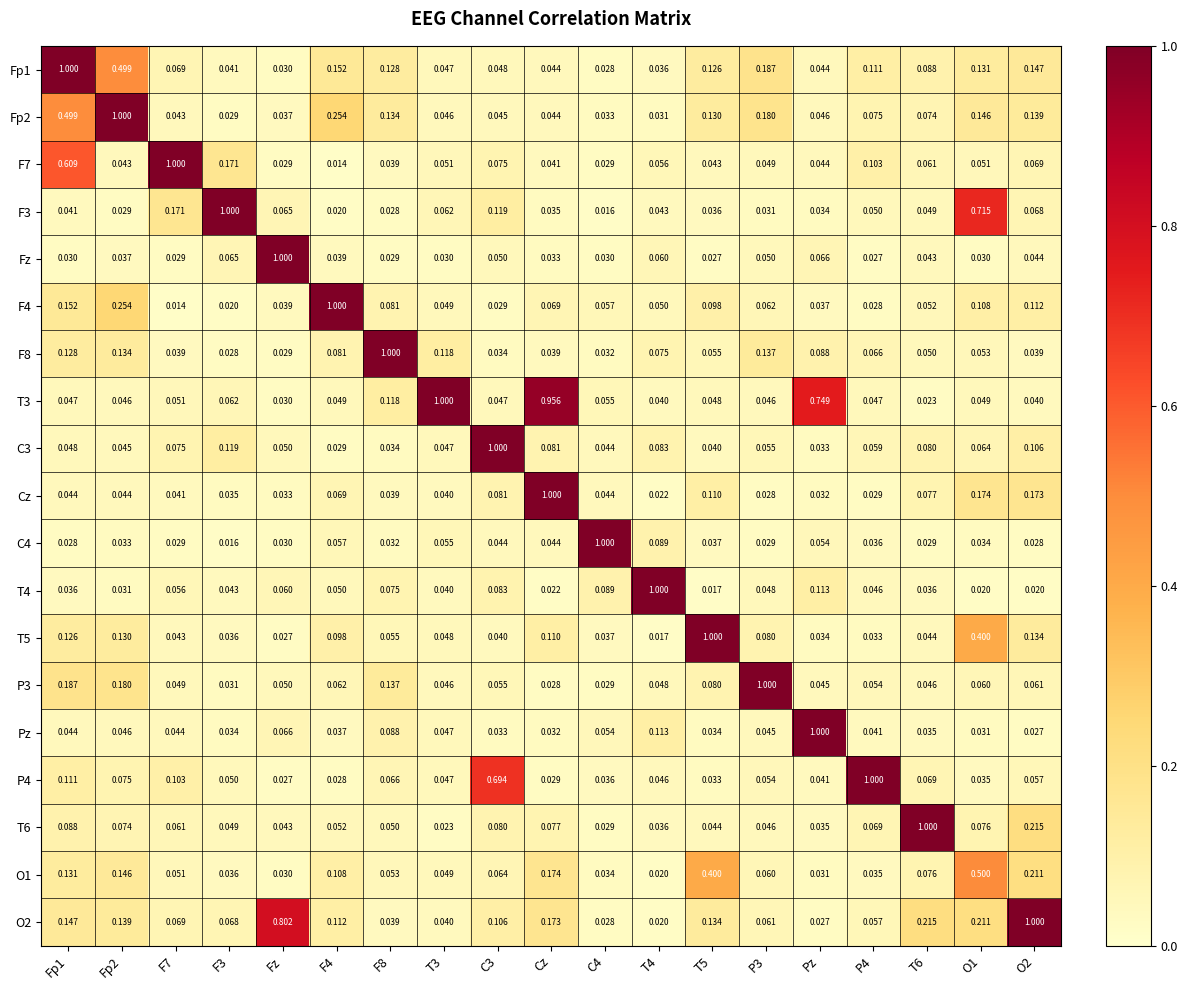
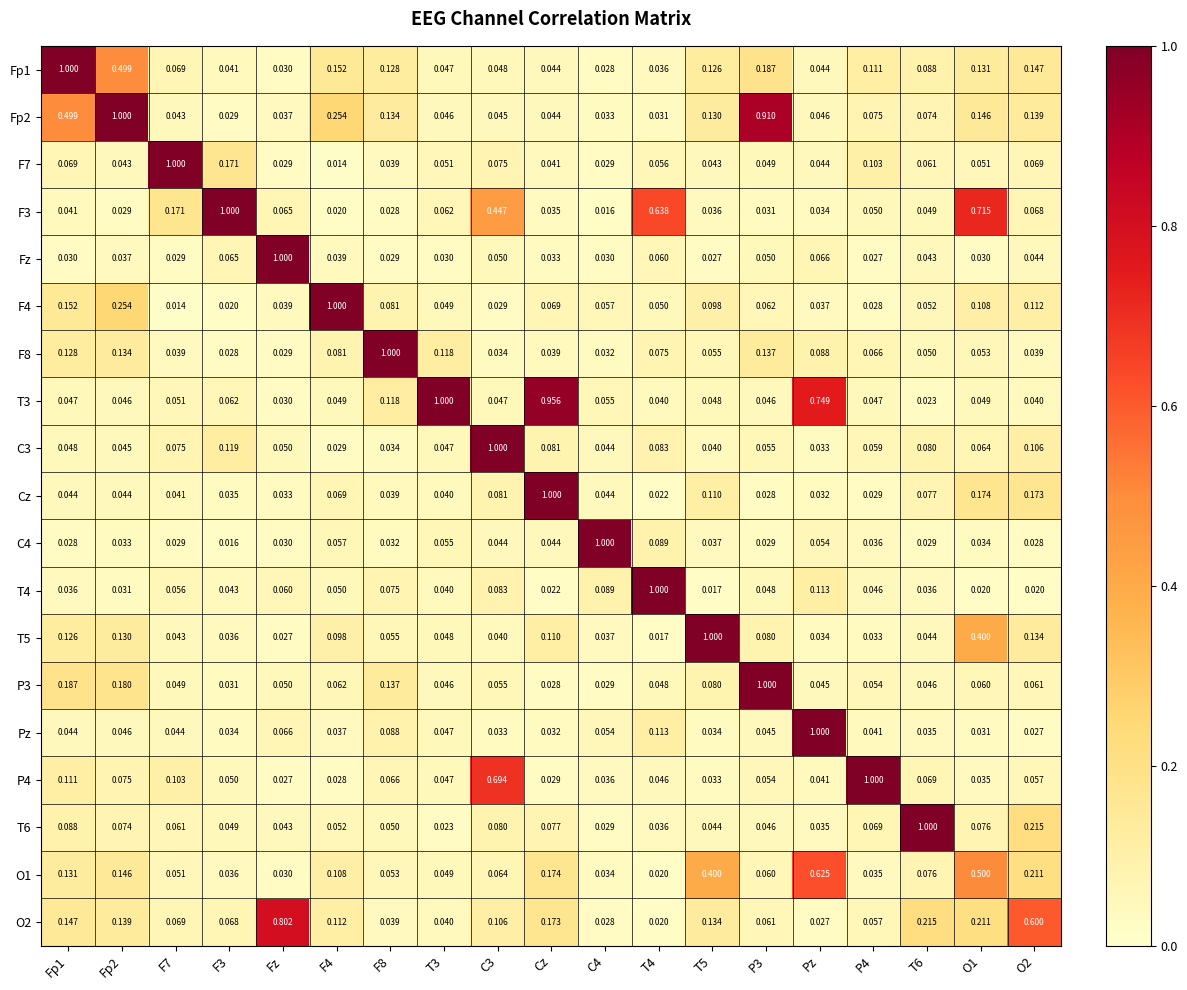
Fp2, P3: 0.180 -> 0.910
F7, Fp1: 0.609 -> 0.069
F3, C3: 0.119 -> 0.447
F3, T4: 0.043 -> 0.638
O1, Pz: 0.031 -> 0.625
O2, O2: 1.000 -> 0.600
